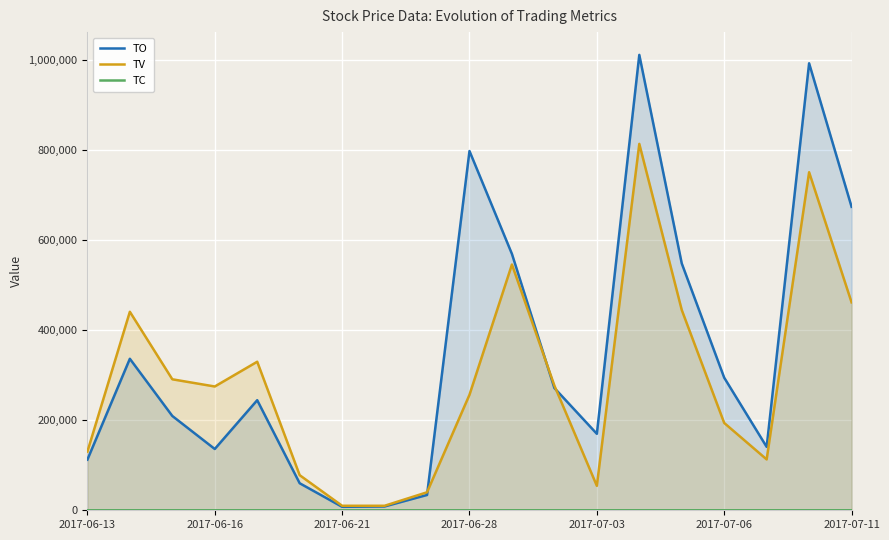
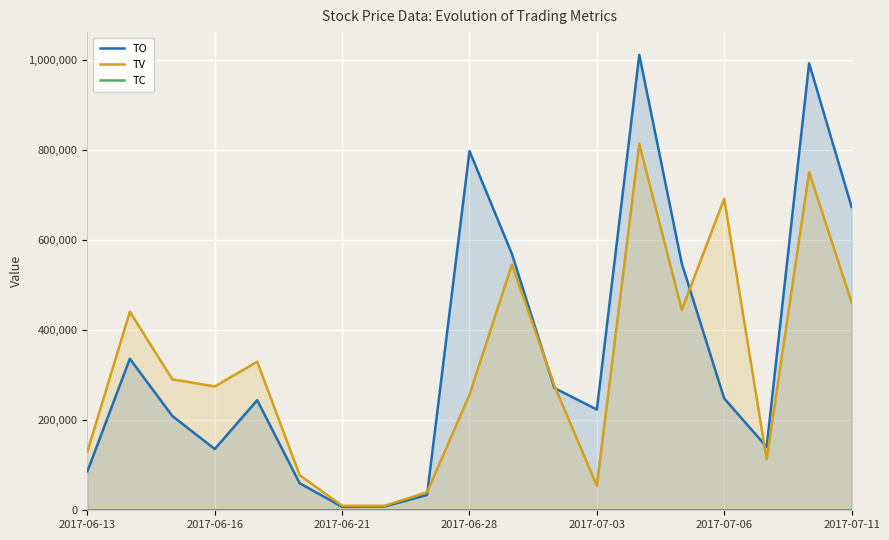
TO, 2017-06-13: 110,000 -> 90,000
TO, 2017-07-03: 170,000 -> 220,000
TO, 2017-07-06: 290,000 -> 250,000
TV, 2017-07-06: 190,000 -> 690,000
